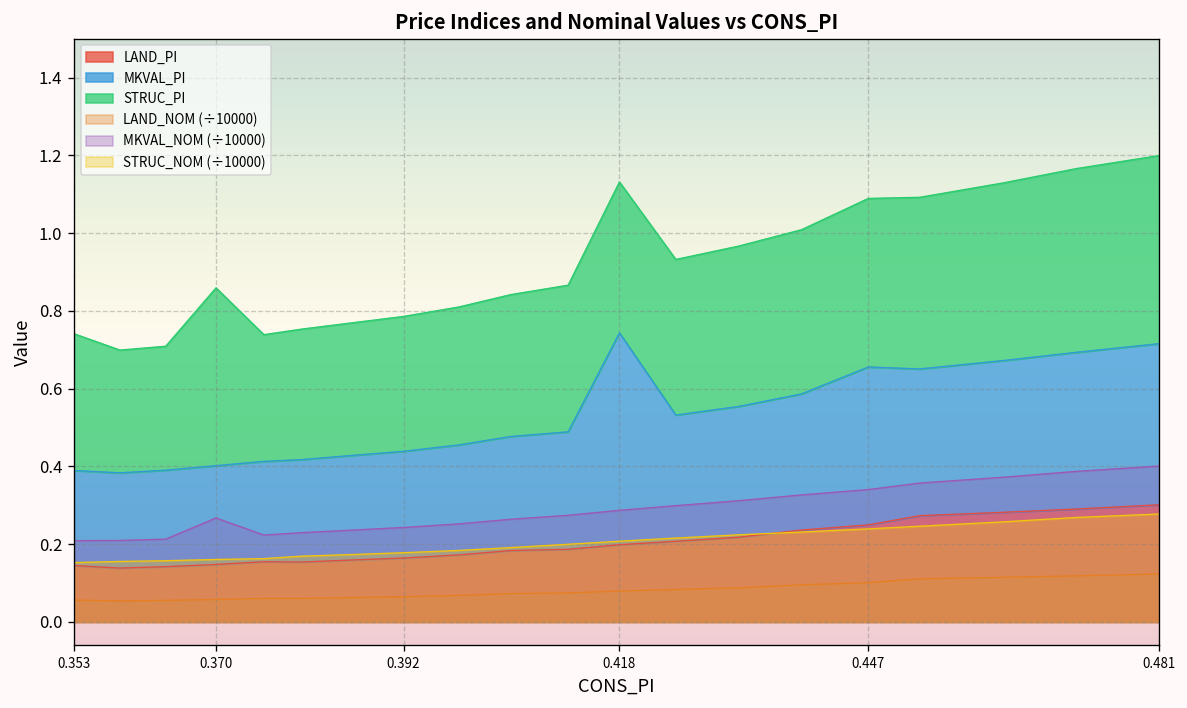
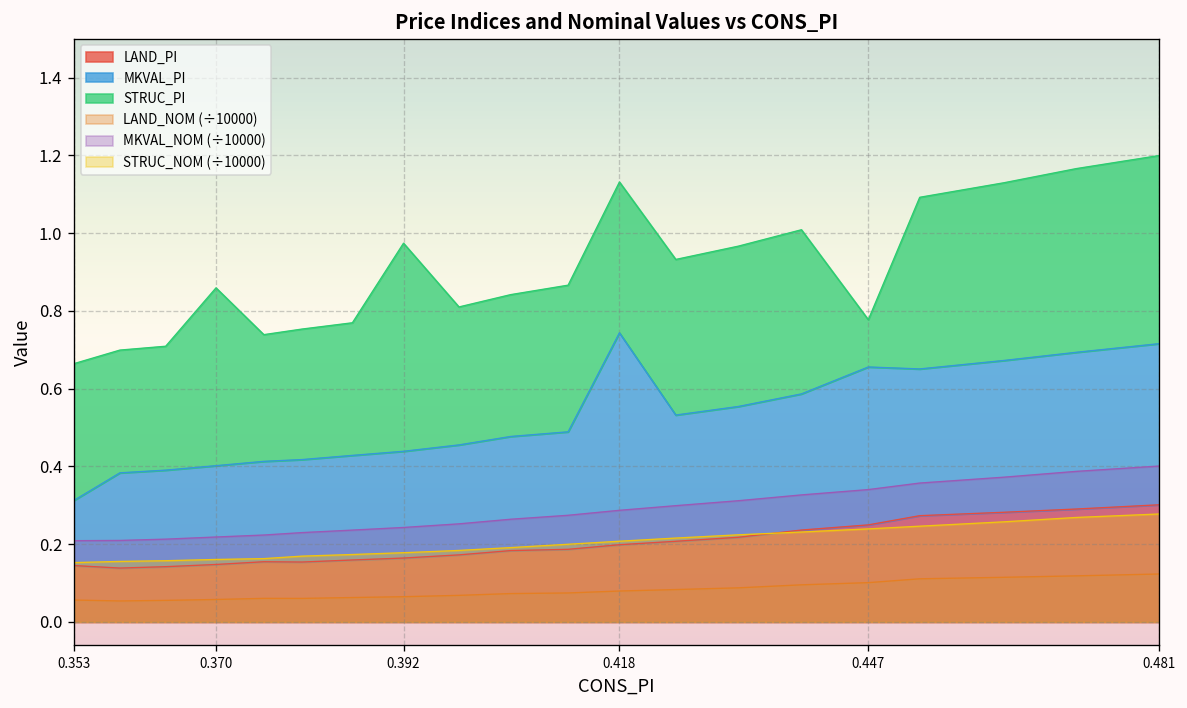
MKVAL_PI, 0.353: 0.24 -> 0.17
MKVAL_NOM (÷10000), 0.370: 0.27 -> 0.22
STRUC_PI, 0.392: 0.35 -> 0.54
STRUC_PI, 0.447: 0.43 -> 0.12
